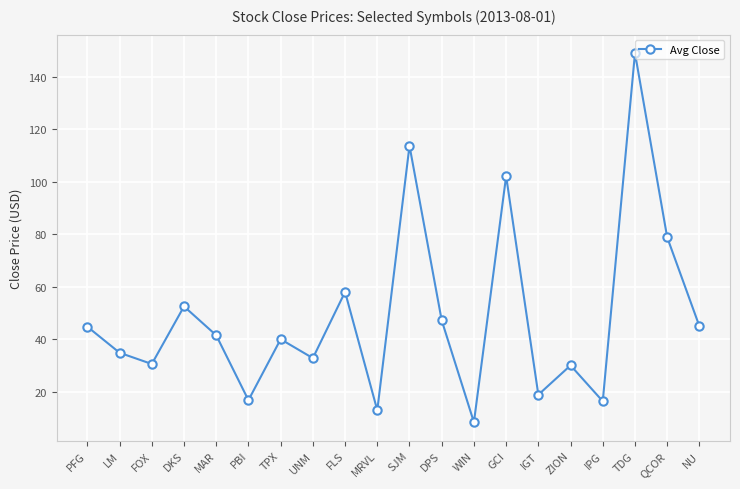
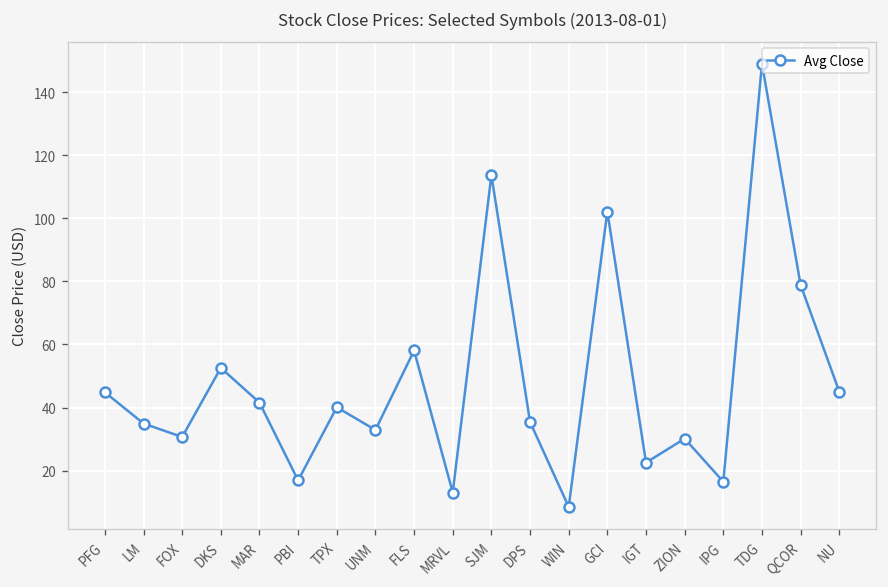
DPS: 47 -> 35
IGT: 19 -> 23
